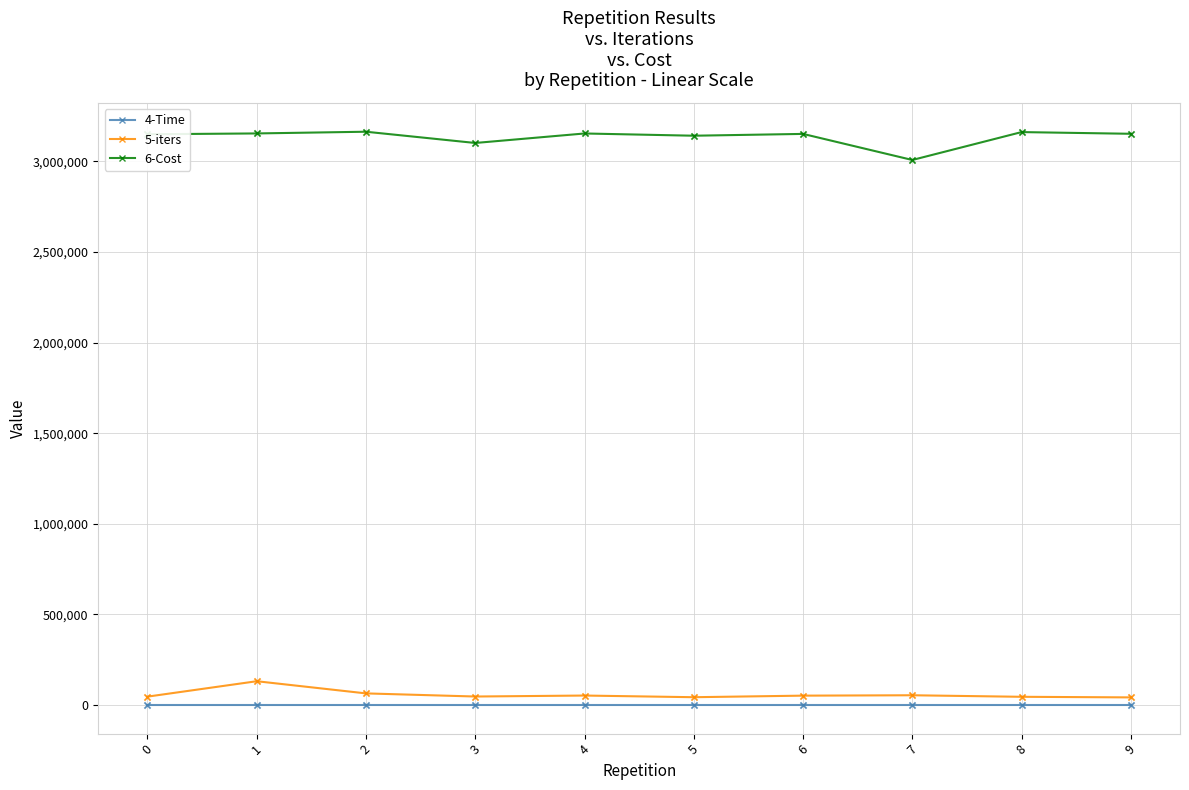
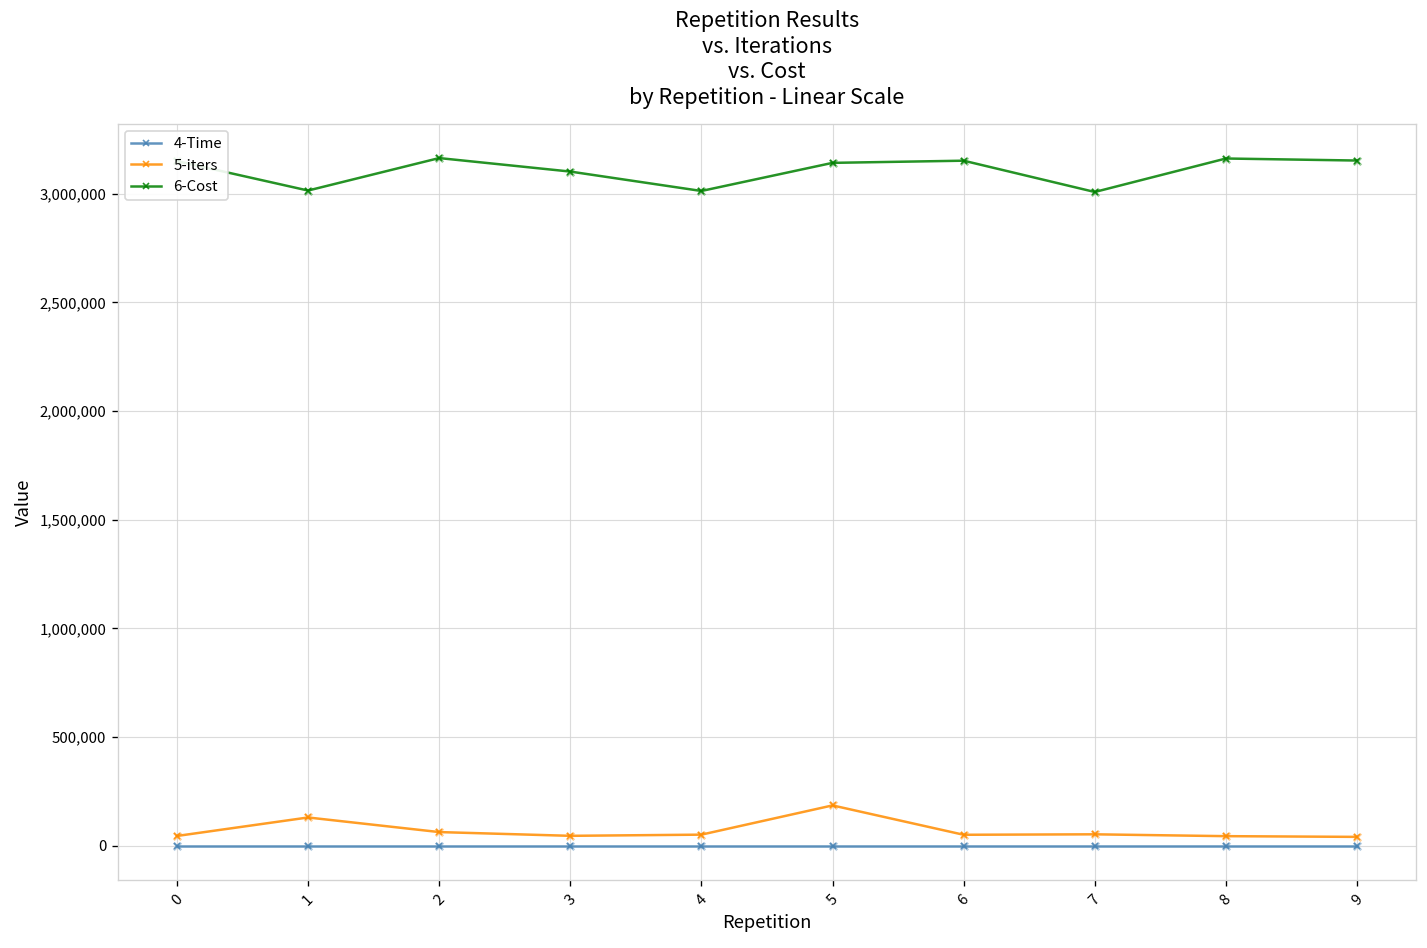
6-Cost, 1: 3,150,000 -> 3,010,000
6-Cost, 4: 3,150,000 -> 3,010,000
5-iters, 5: 40,000 -> 190,000
